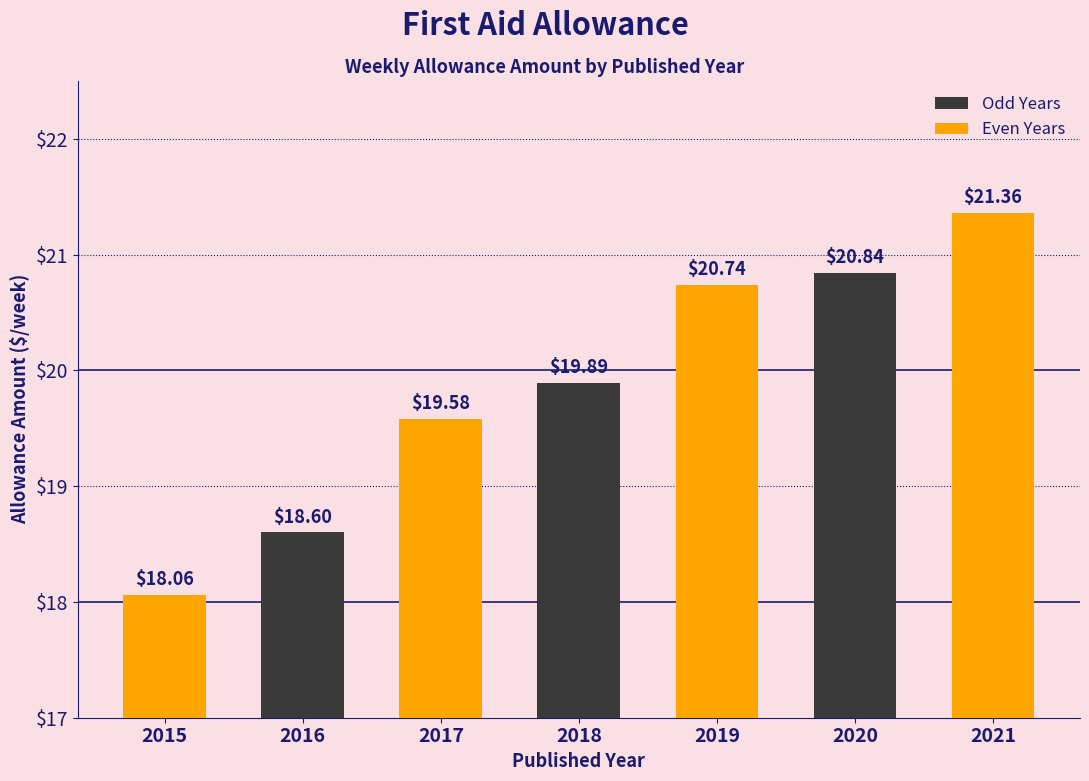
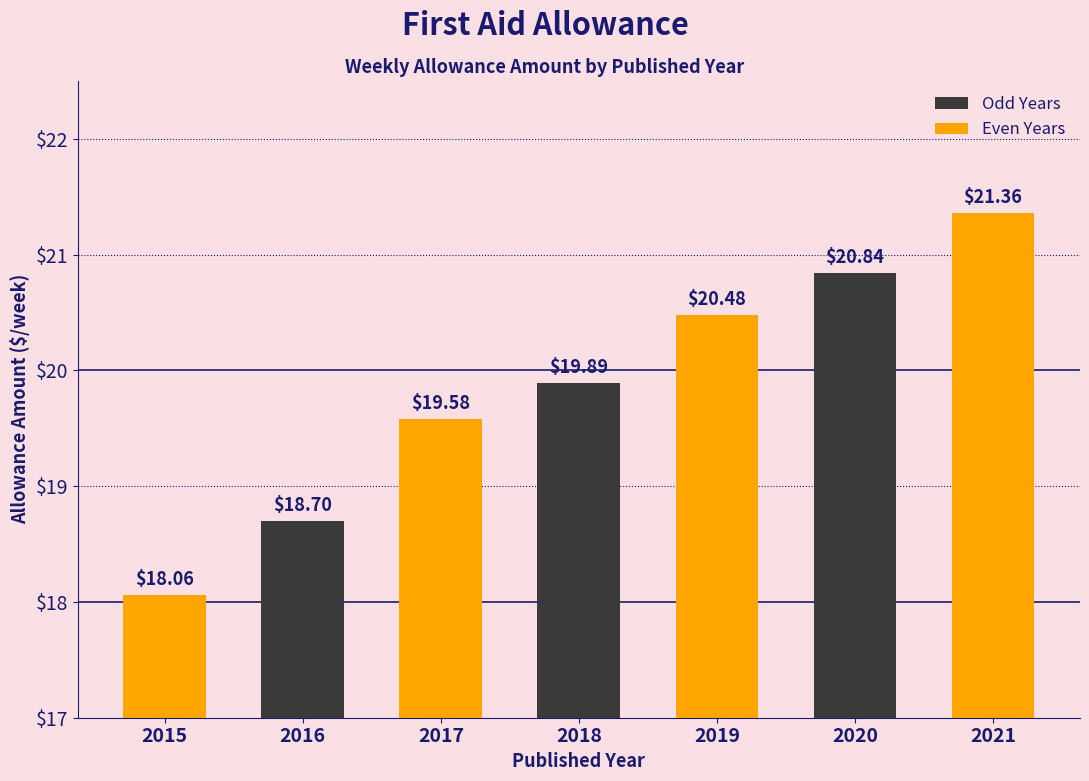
Odd Years, 2016: $18.60 -> $18.70
Even Years, 2019: $20.74 -> $20.48
